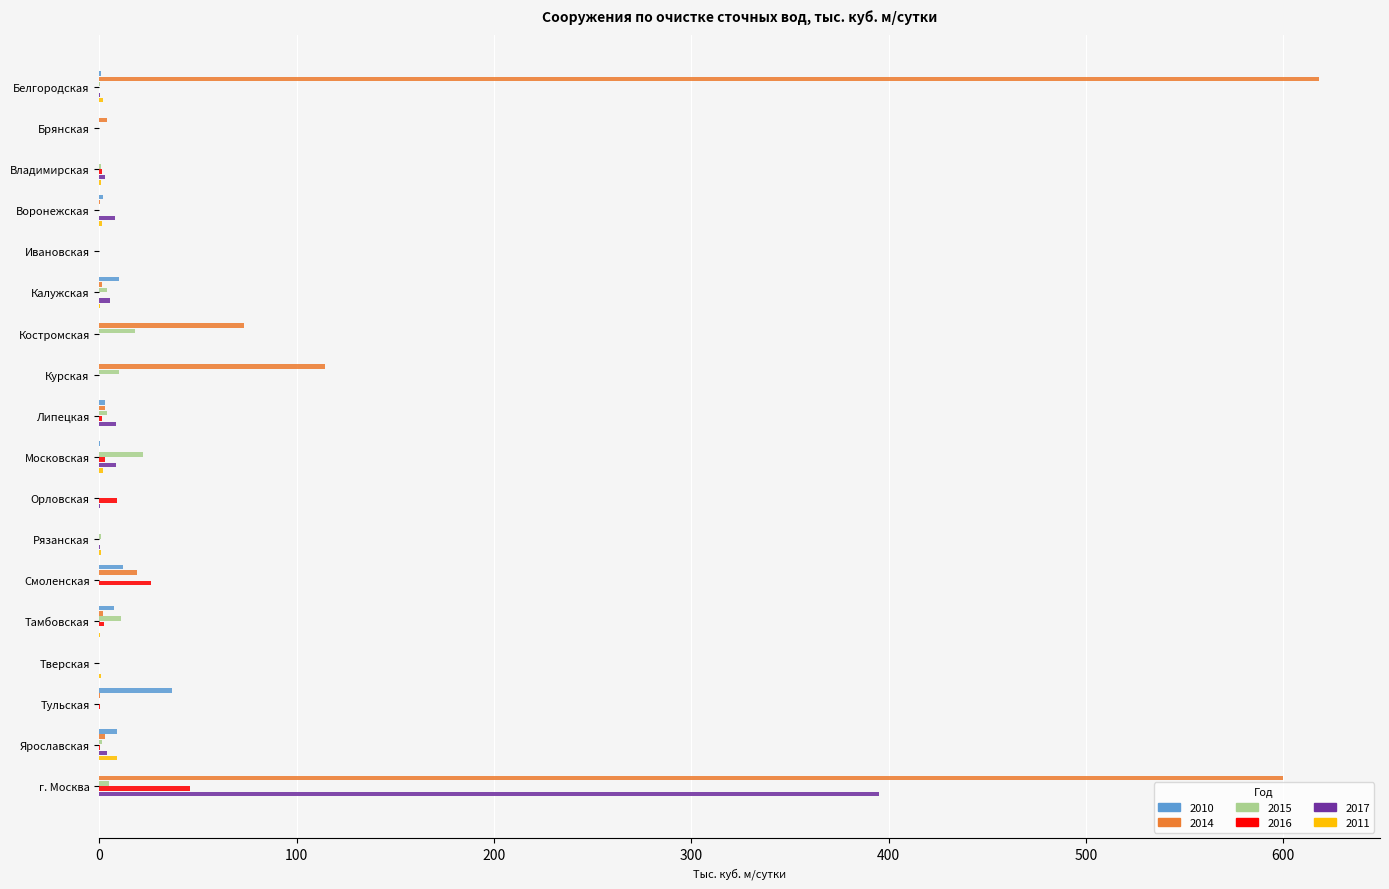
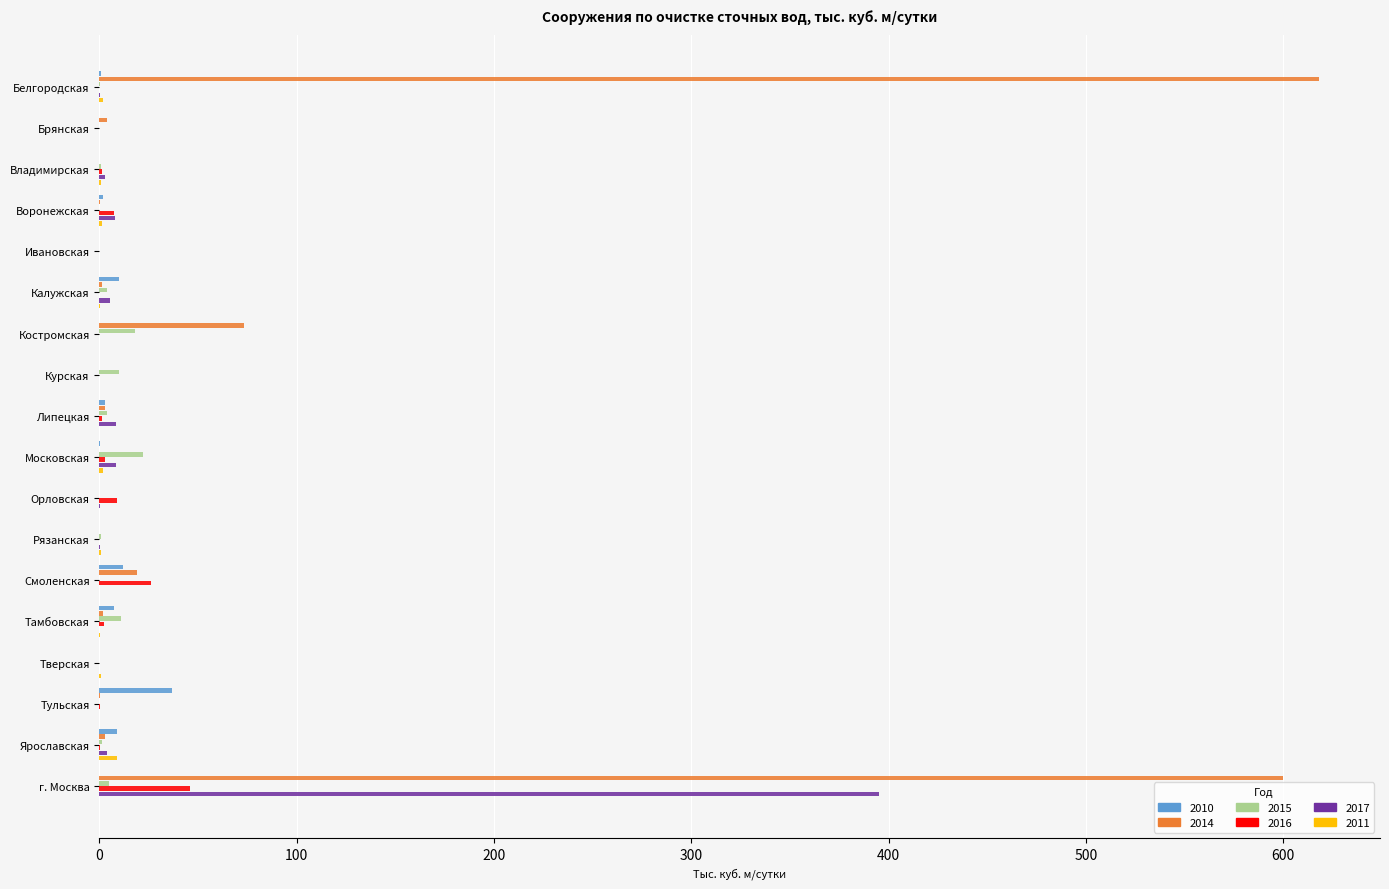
2016, Воронежская: 0 -> 7
2014, Курская: 114 -> 0
